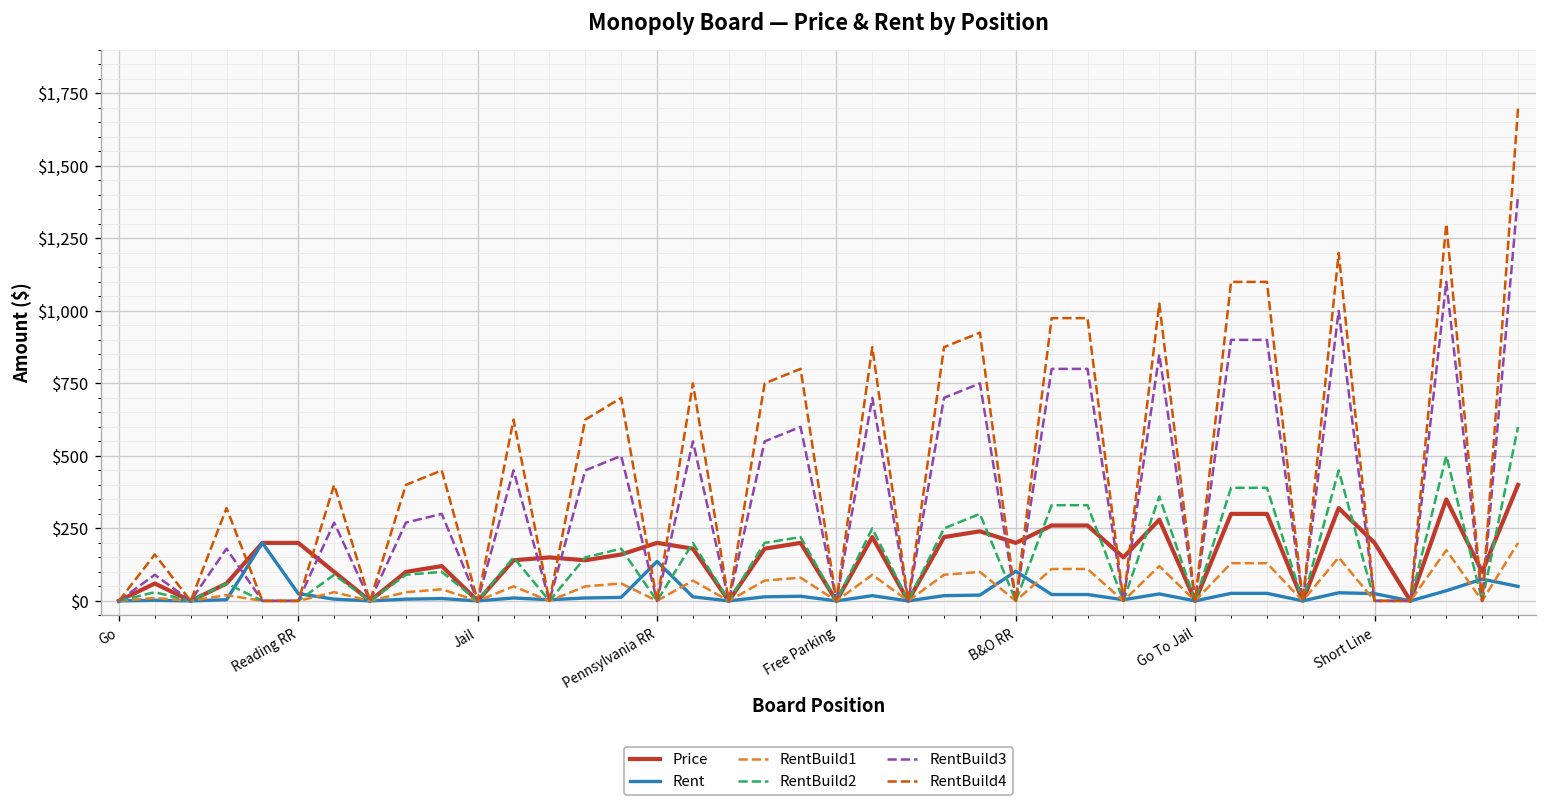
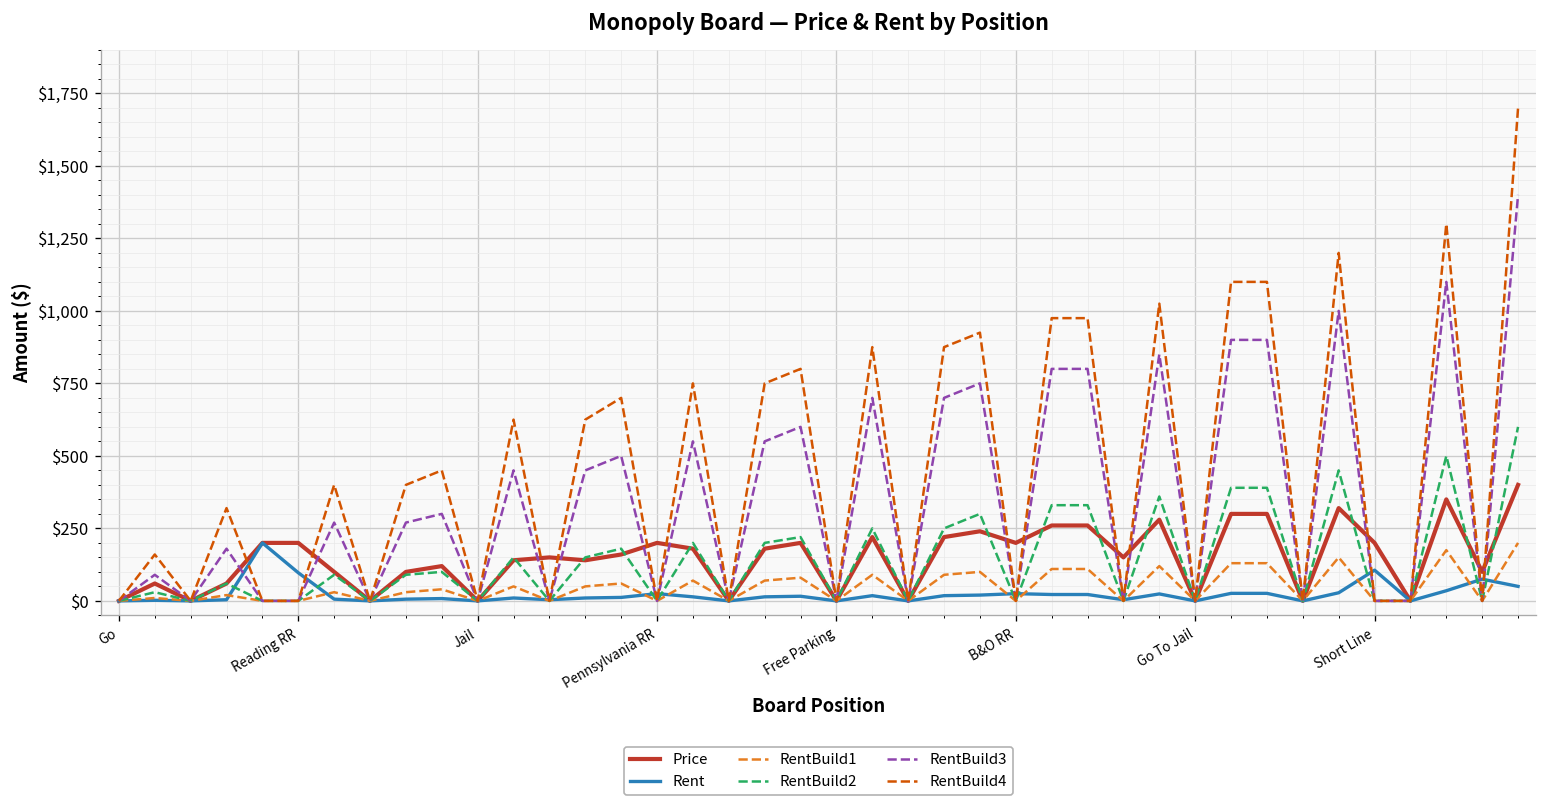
Rent, Reading RR: $30 -> $100
Rent, Pennsylvania RR: $140 -> $30
Rent, B&O RR: $100 -> $30
Rent, Short Line: $30 -> $110
